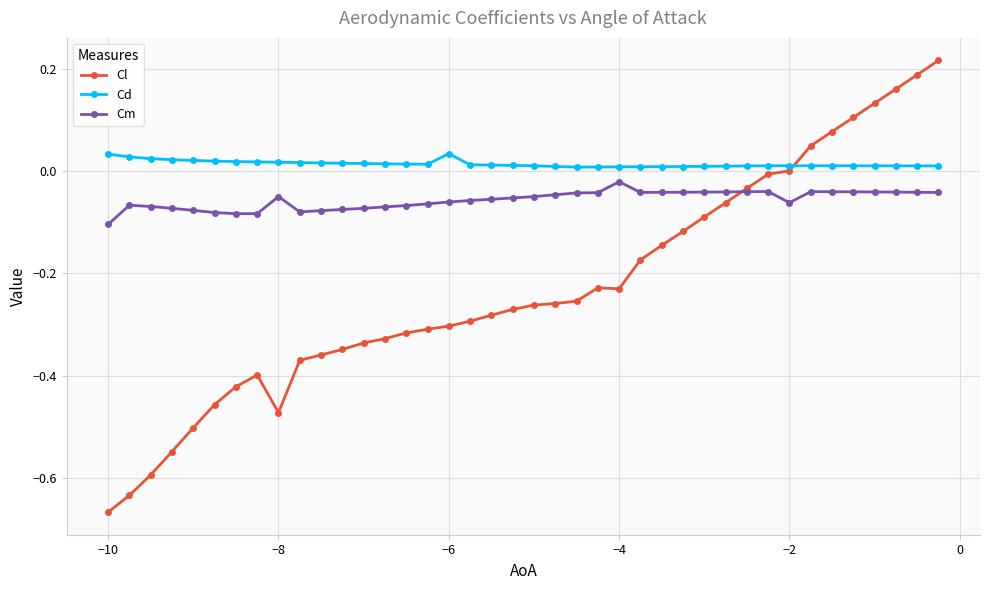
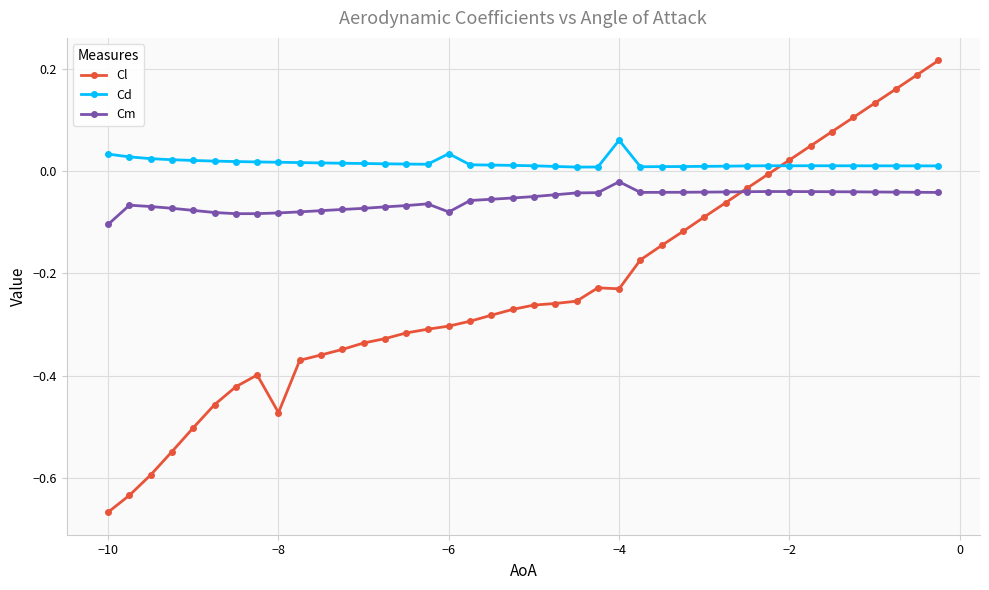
Cm, −8: -0.05 -> -0.08
Cm, −6: -0.06 -> -0.08
Cd, −4: 0.01 -> 0.06
Cl, −2: 0.00 -> 0.02
Cm, −2: -0.06 -> -0.04
